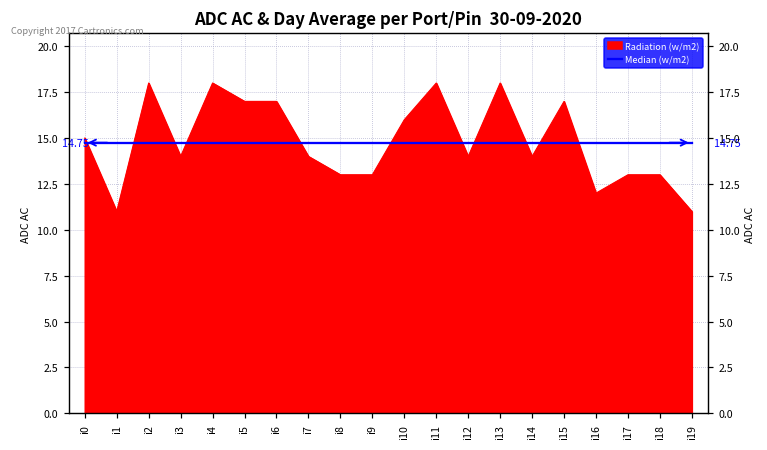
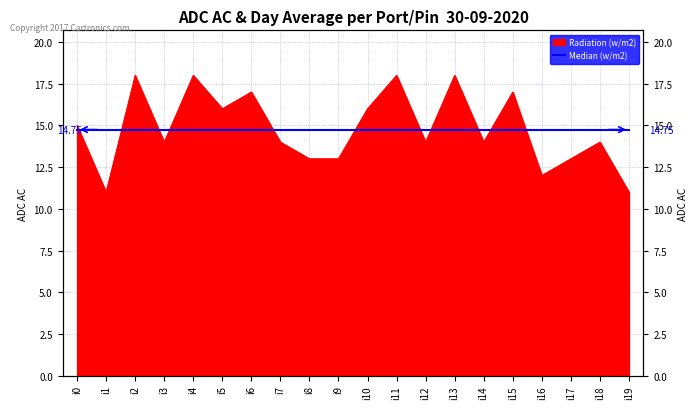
Radiation (w/m2), i5: 17 -> 16
Radiation (w/m2), i18: 13 -> 14
